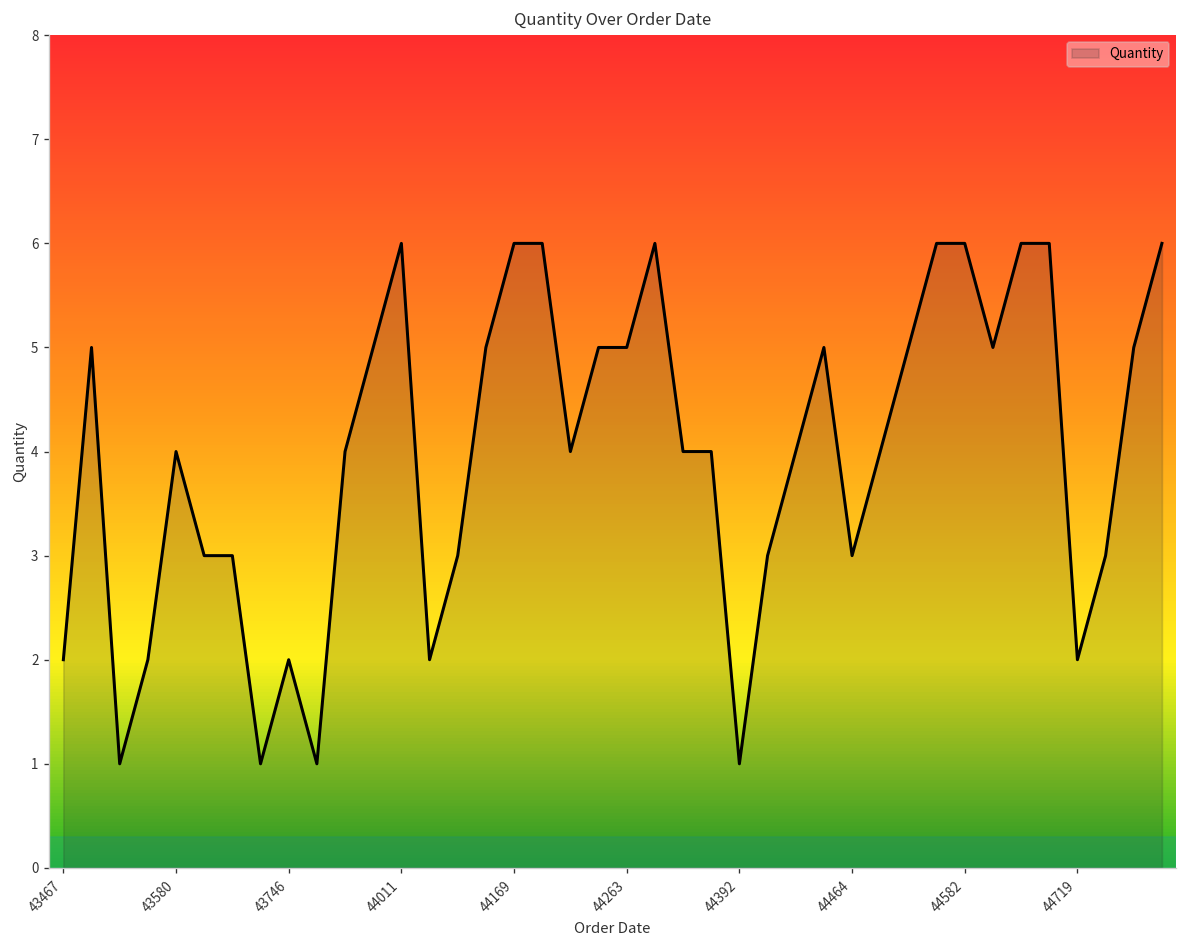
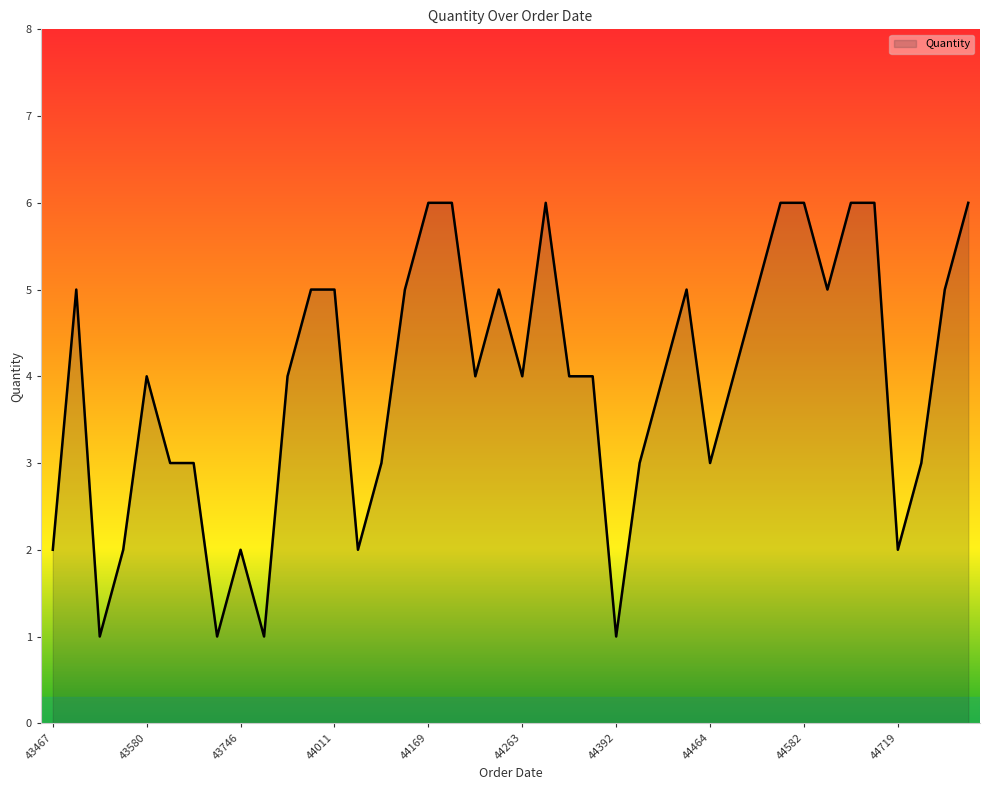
44011: 6 -> 5
44263: 5 -> 4
